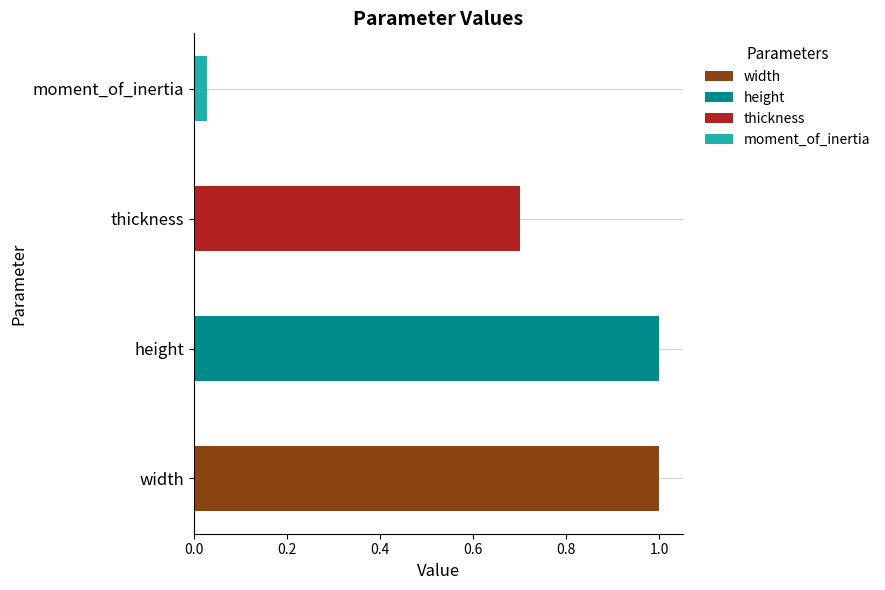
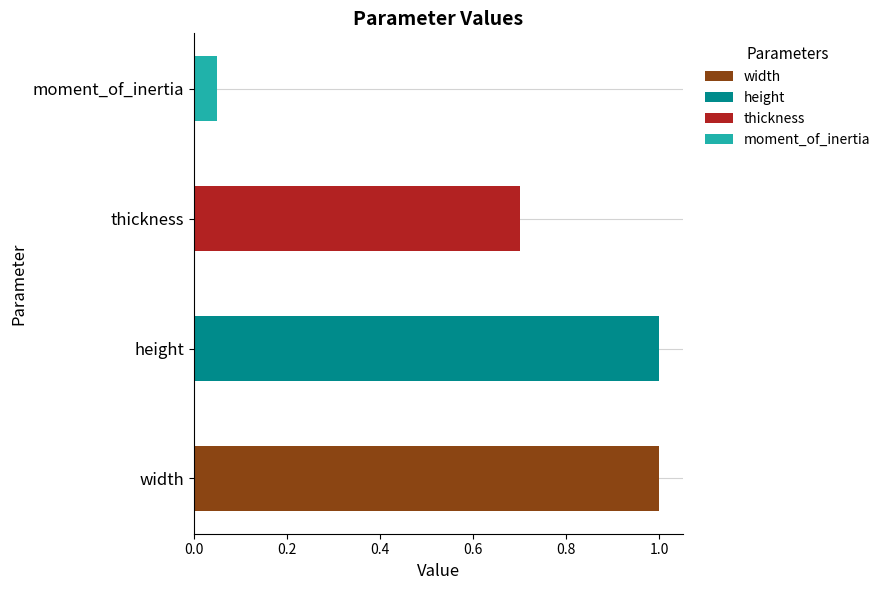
moment_of_inertia: 0.03 -> 0.05
